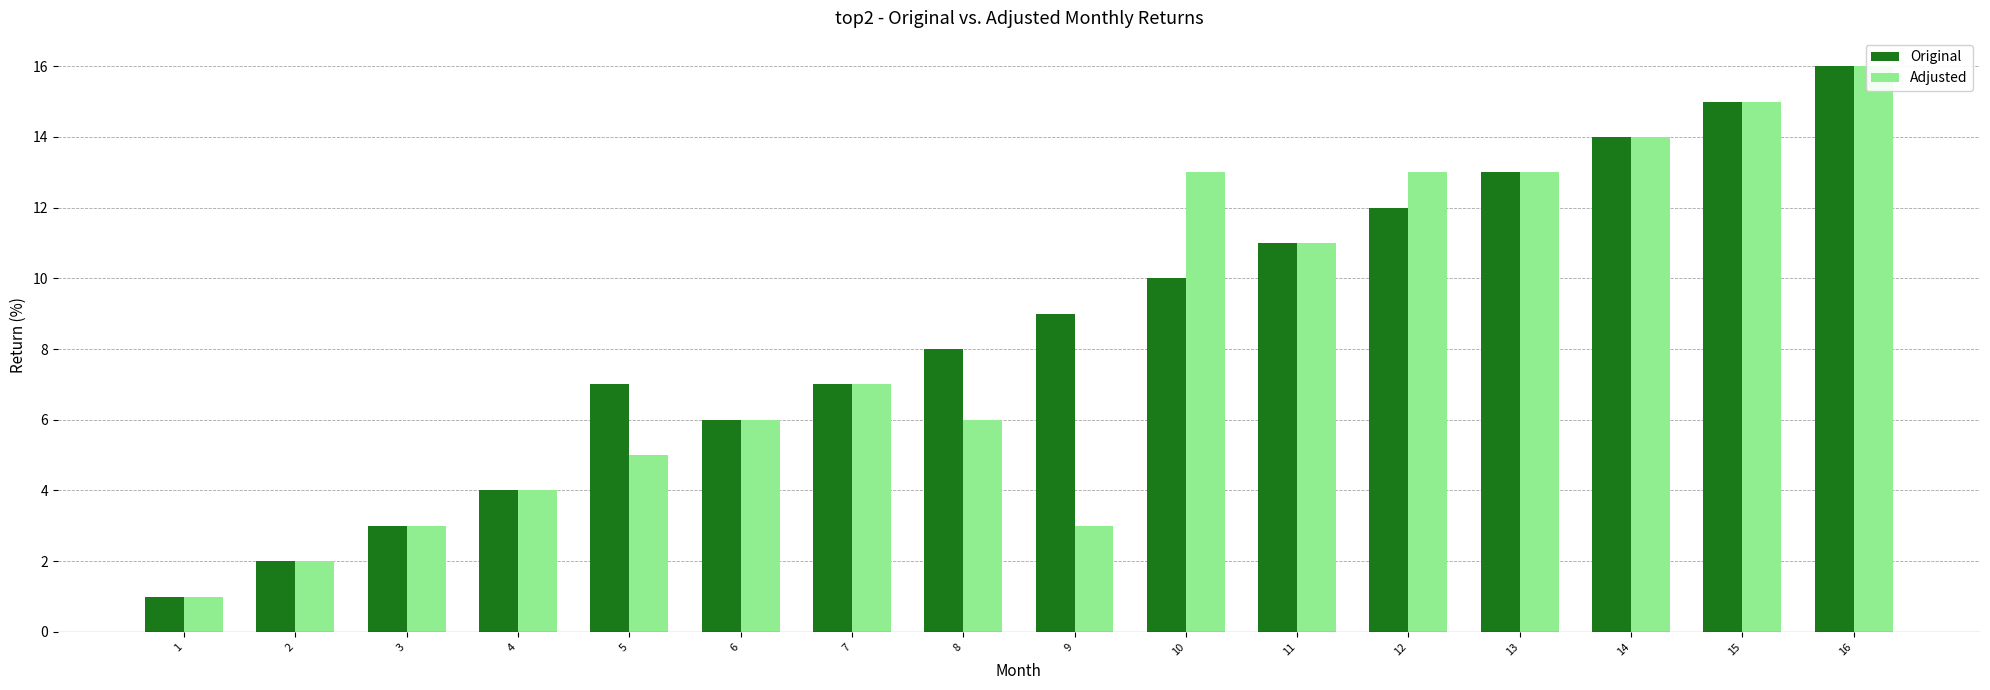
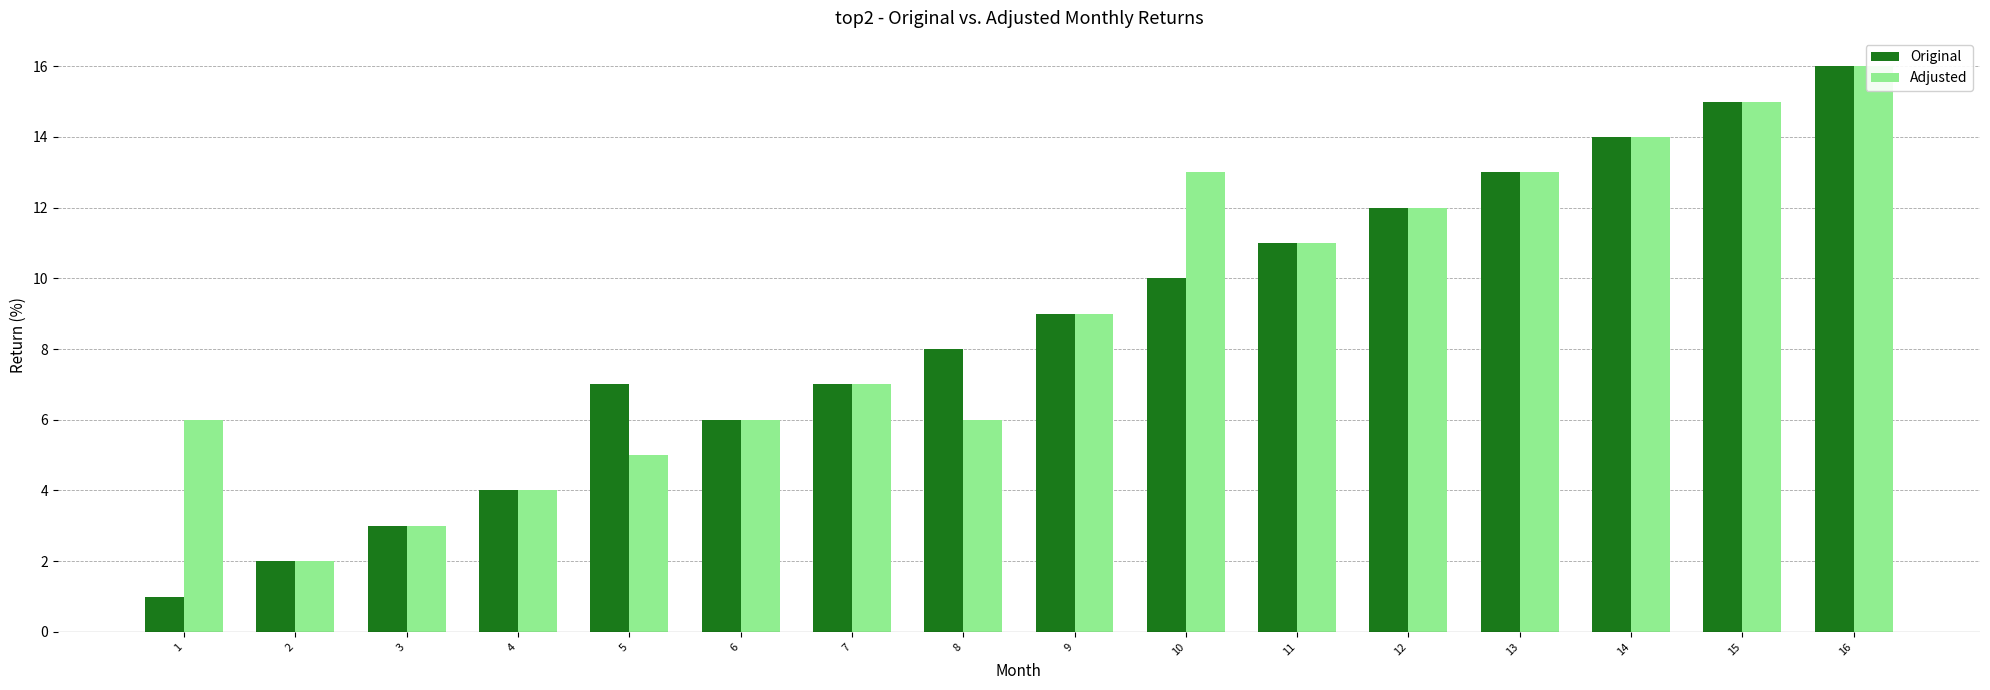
Adjusted, 1: 1 -> 6
Adjusted, 9: 3 -> 9
Adjusted, 12: 13 -> 12
